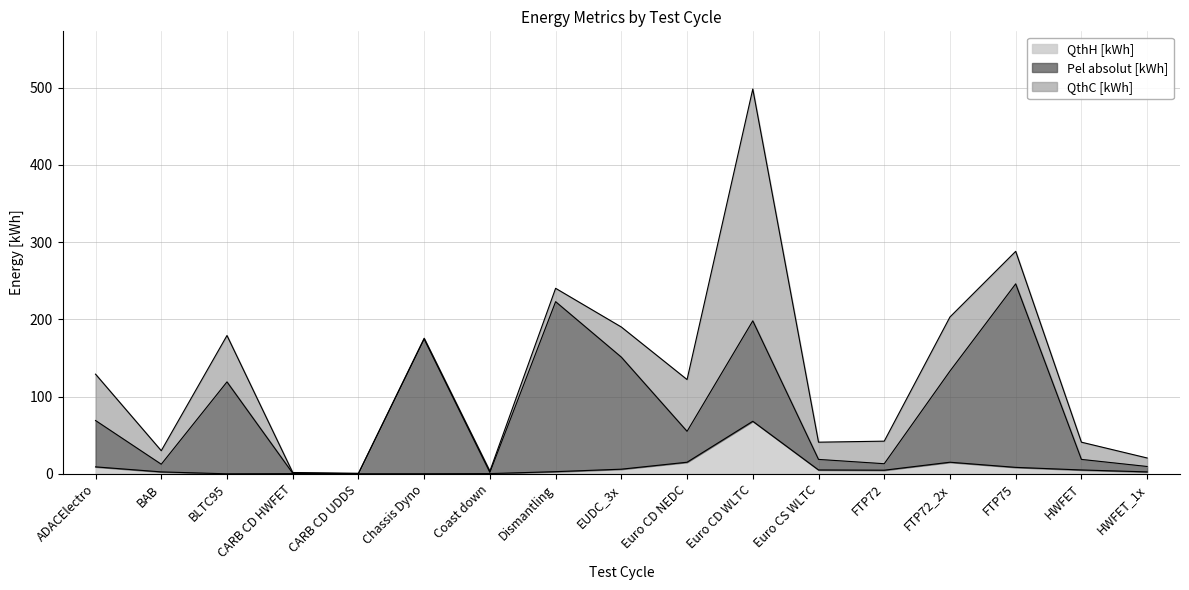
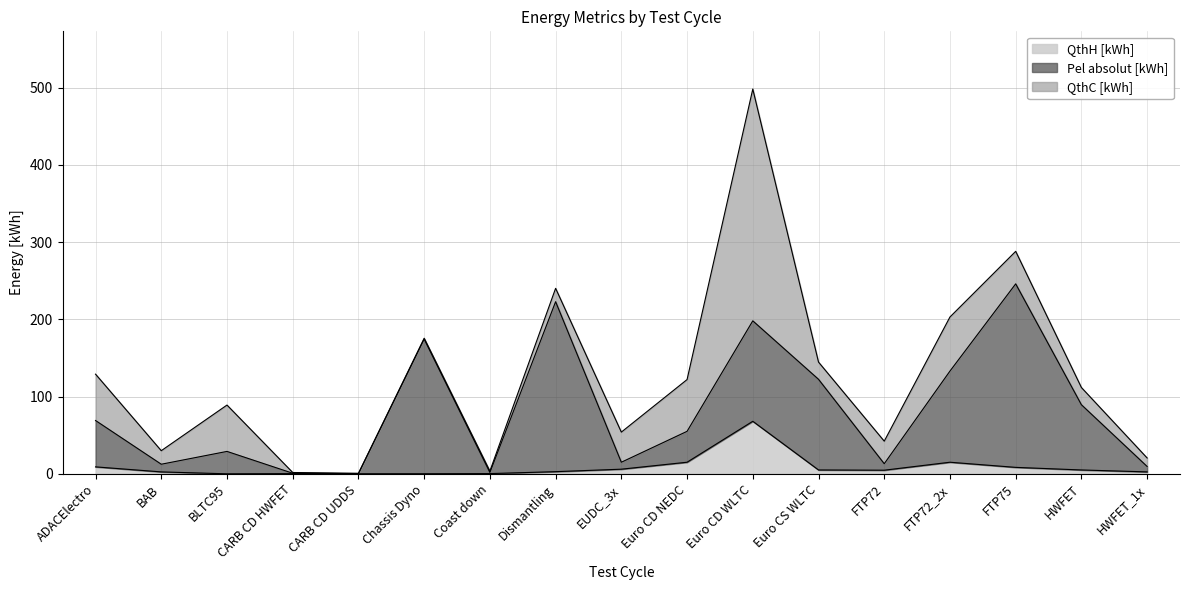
Pel absolut [kWh], BLTC95: 120 -> 30
Pel absolut [kWh], EUDC_3x: 150 -> 10
Pel absolut [kWh], Euro CS WLTC: 10 -> 120
Pel absolut [kWh], HWFET: 10 -> 80
